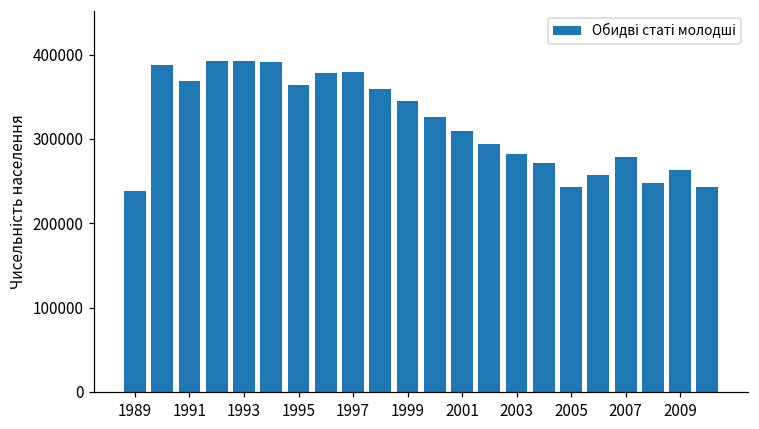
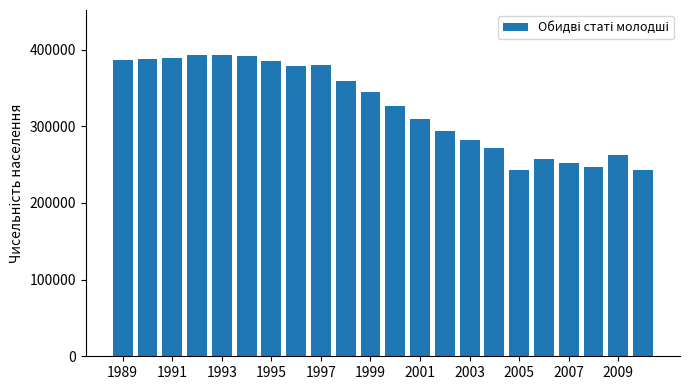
1989: 240000 -> 390000
1991: 370000 -> 390000
1995: 360000 -> 390000
2007: 280000 -> 250000
